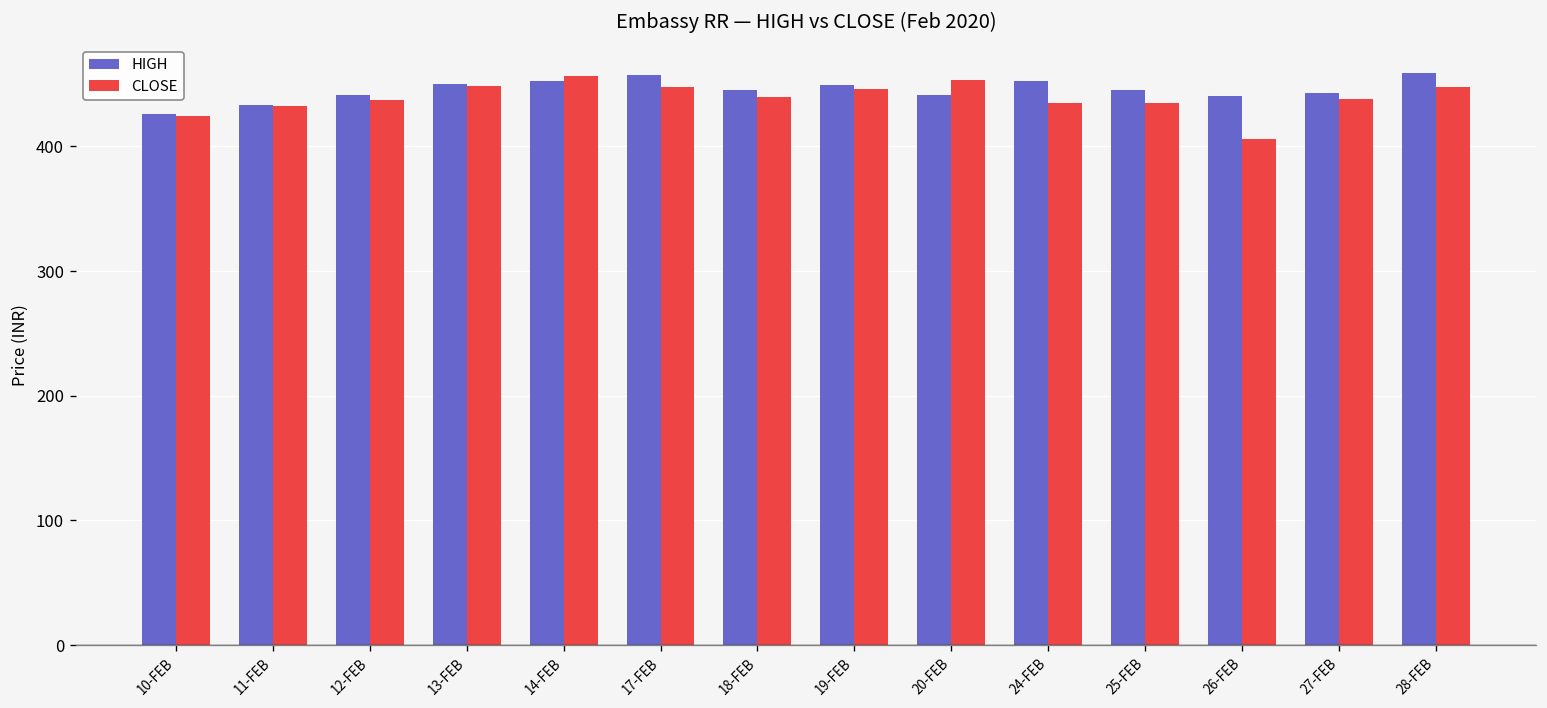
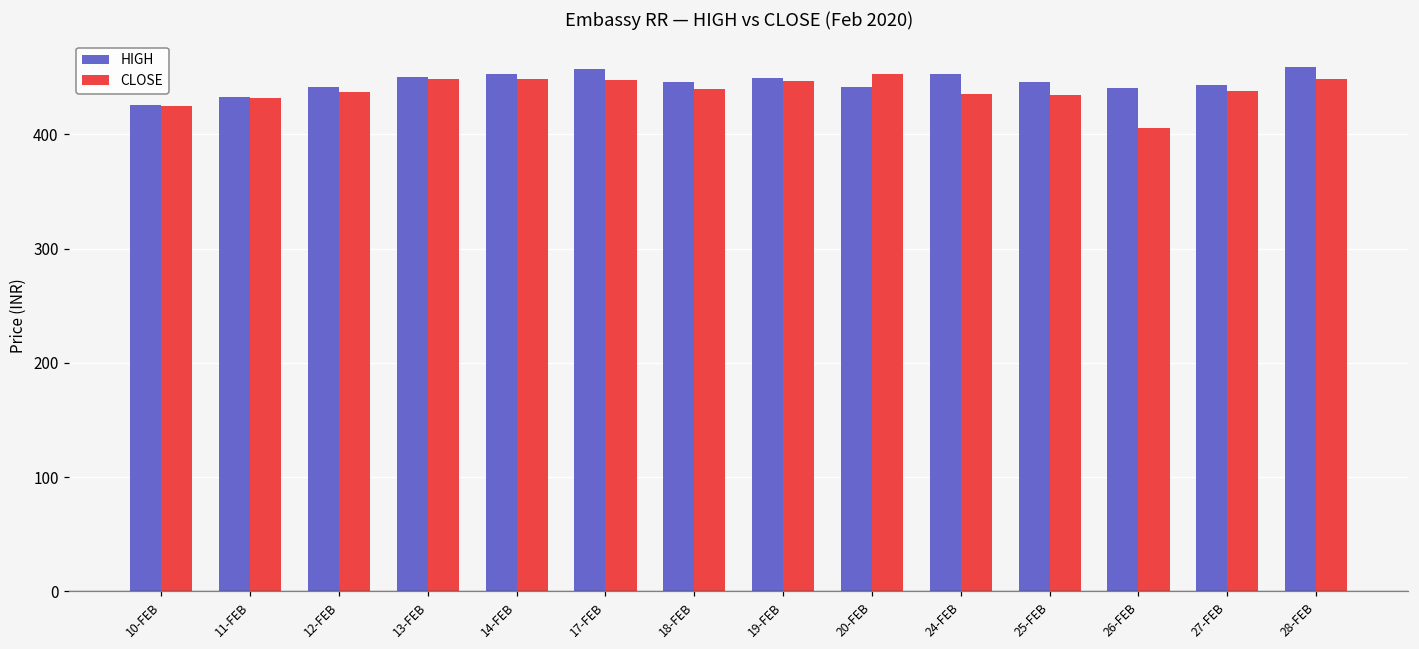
CLOSE, 14-FEB: 456 -> 448
